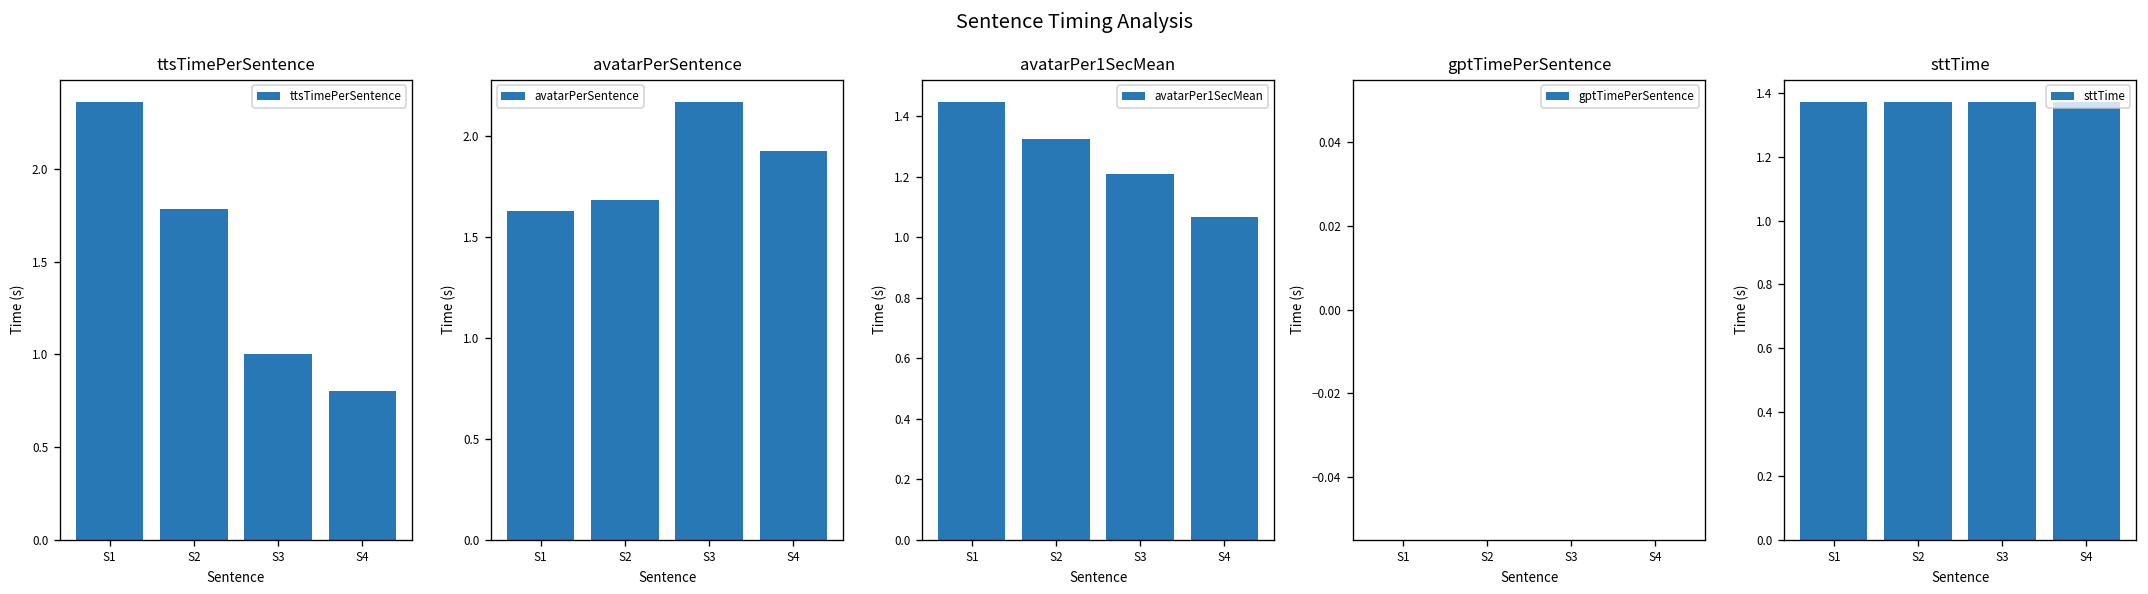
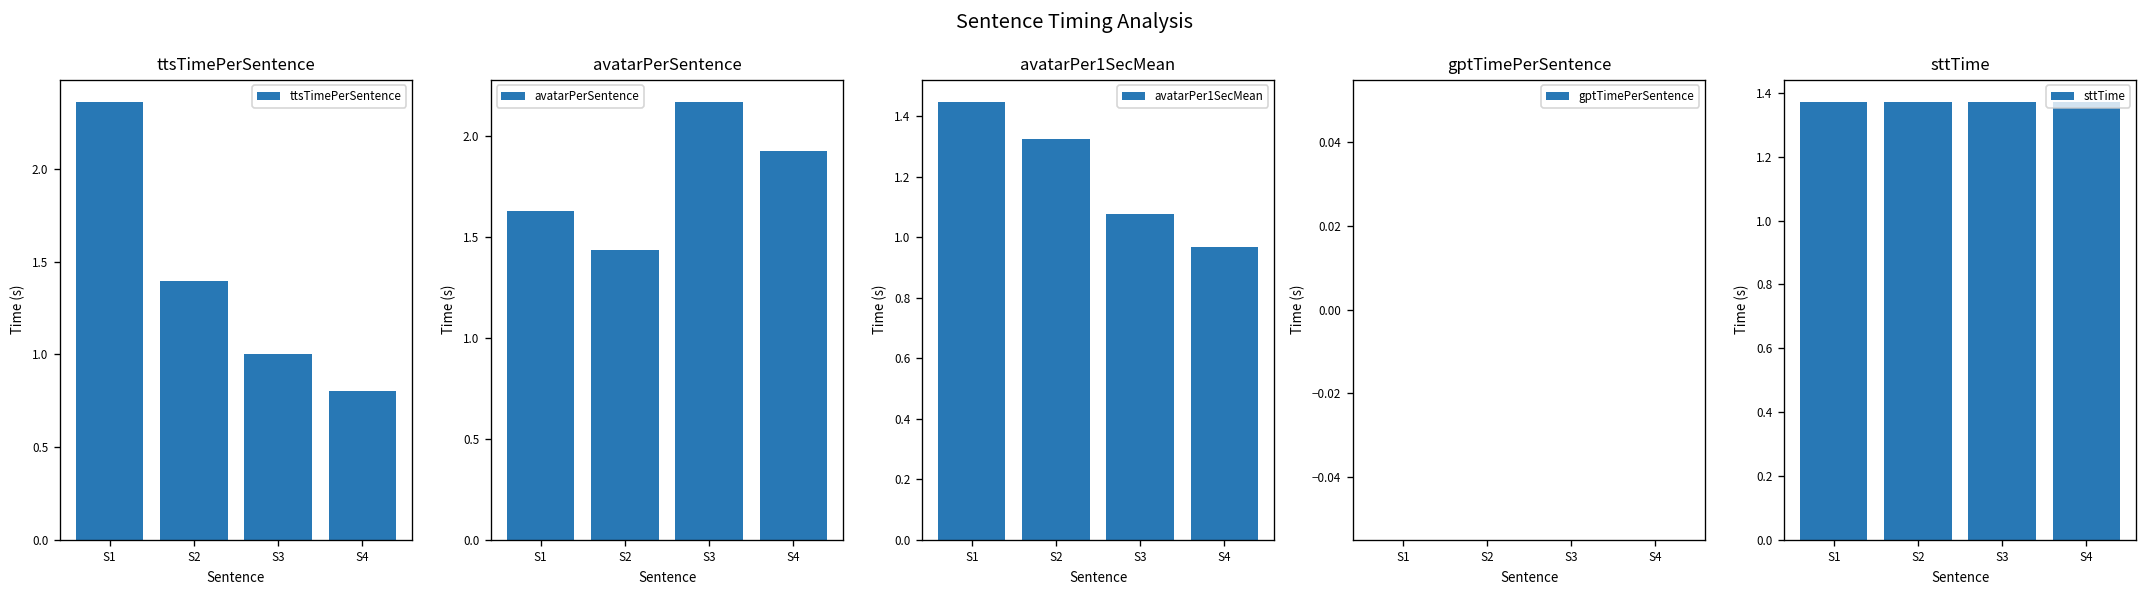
ttsTimePerSentence, S2: 1.79 -> 1.40
avatarPerSentence, S2: 1.68 -> 1.44
avatarPer1SecMean, S3: 1.21 -> 1.08
avatarPer1SecMean, S4: 1.07 -> 0.97
